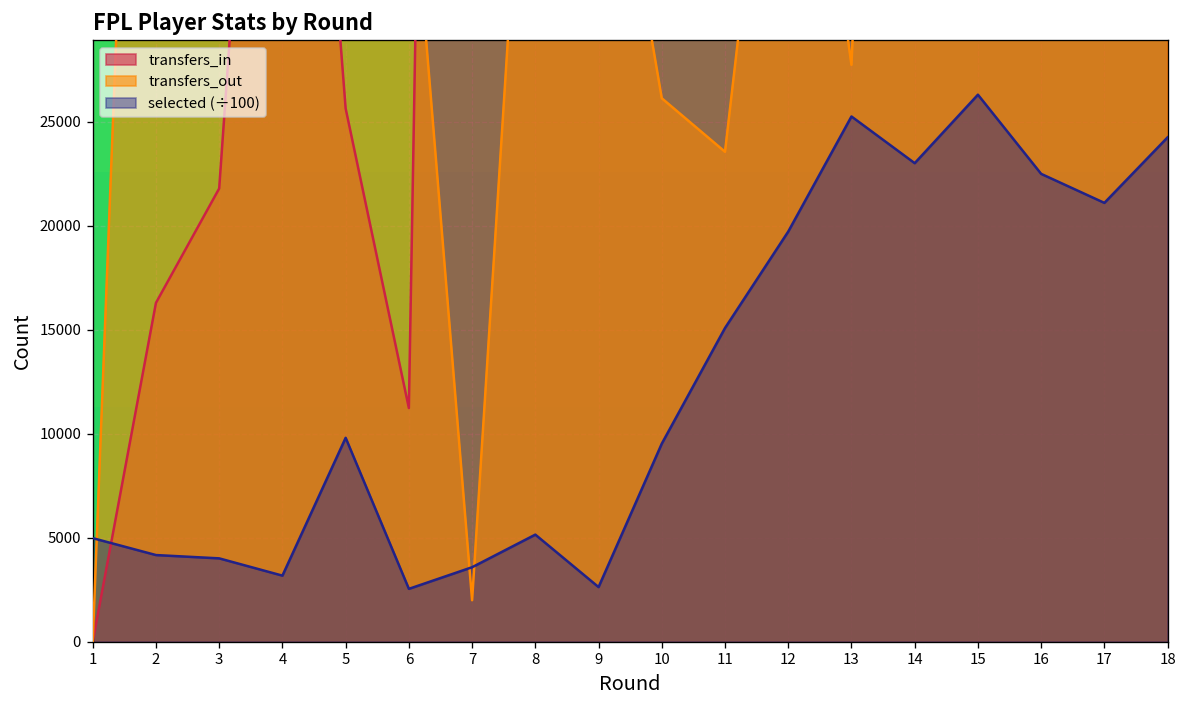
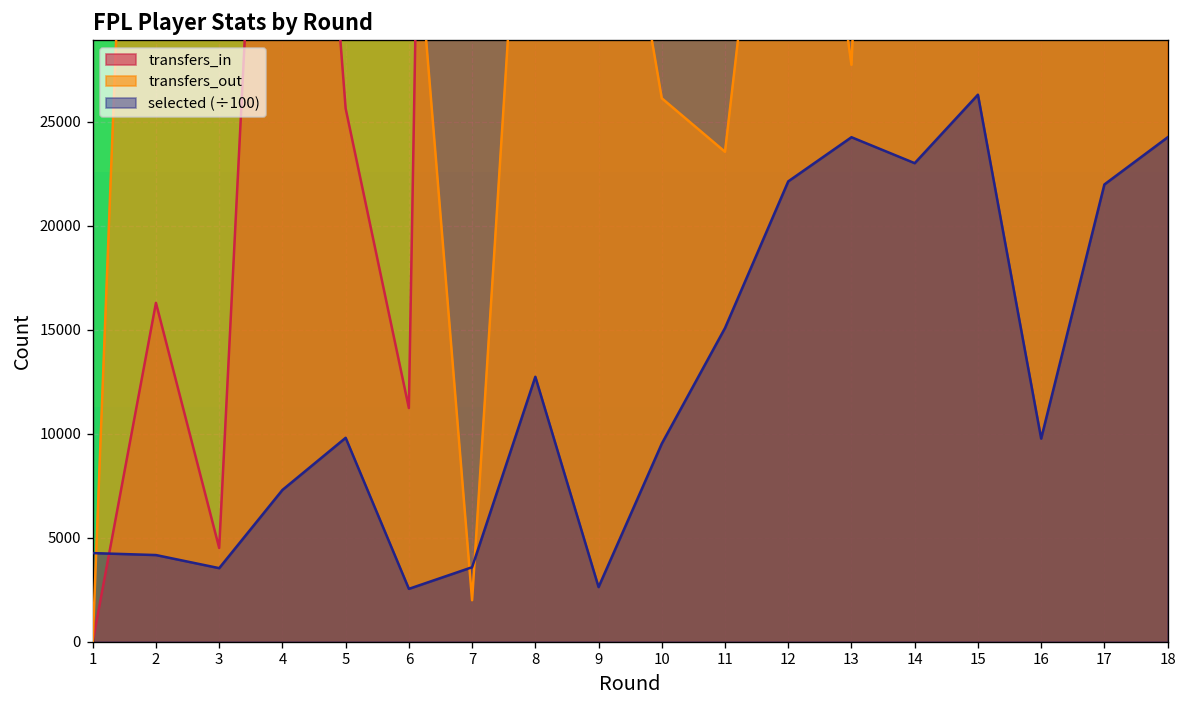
selected (÷100), 1: 5000 -> 4300
transfers_in, 3: 21800 -> 4500
selected (÷100), 3: 4000 -> 3500
selected (÷100), 4: 3200 -> 7300
selected (÷100), 8: 5100 -> 12700
selected (÷100), 12: 19700 -> 22100
selected (÷100), 13: 25200 -> 24200
selected (÷100), 16: 22500 -> 9800
selected (÷100), 17: 21100 -> 22000
